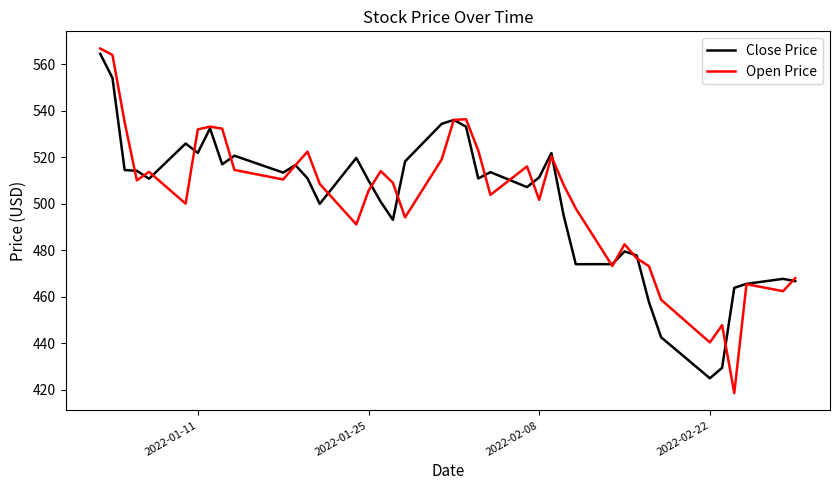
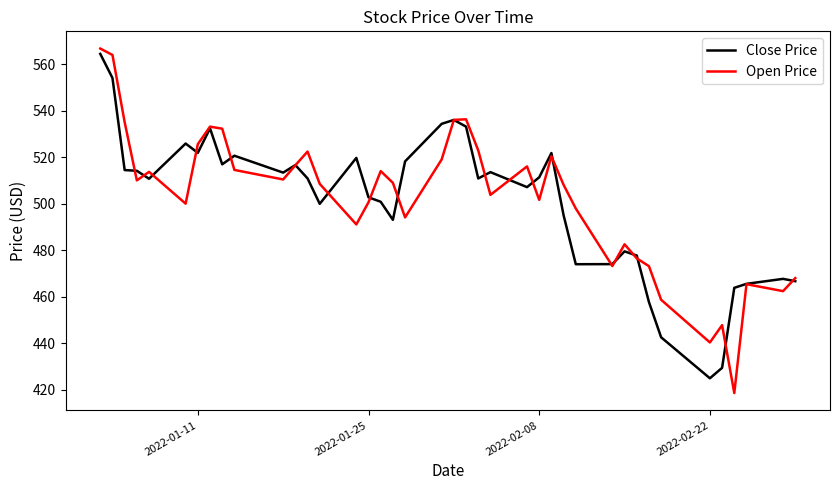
Open Price, 2022-01-11: 532 -> 526
Close Price, 2022-01-25: 510 -> 503
Open Price, 2022-01-25: 506 -> 501
